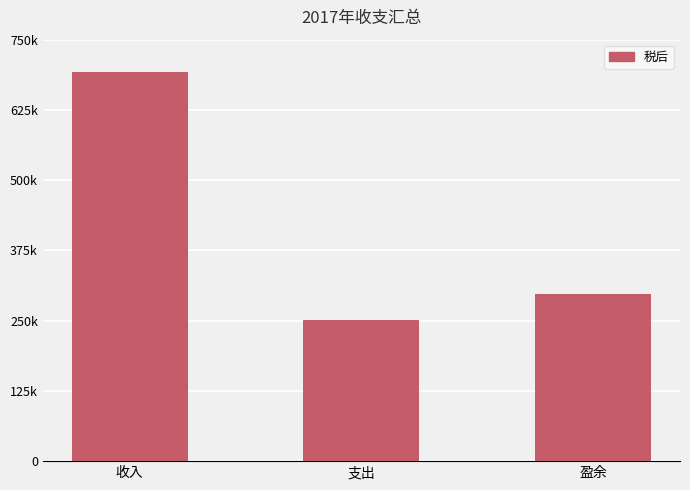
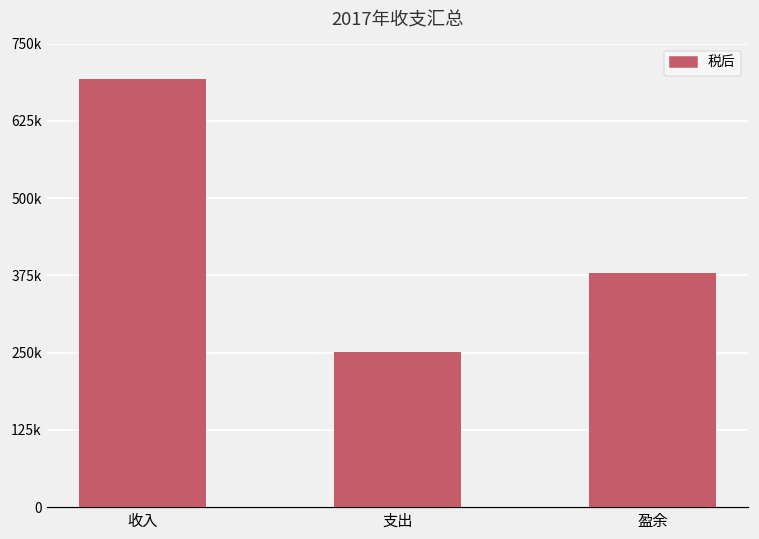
盈余: 300000 -> 380000
